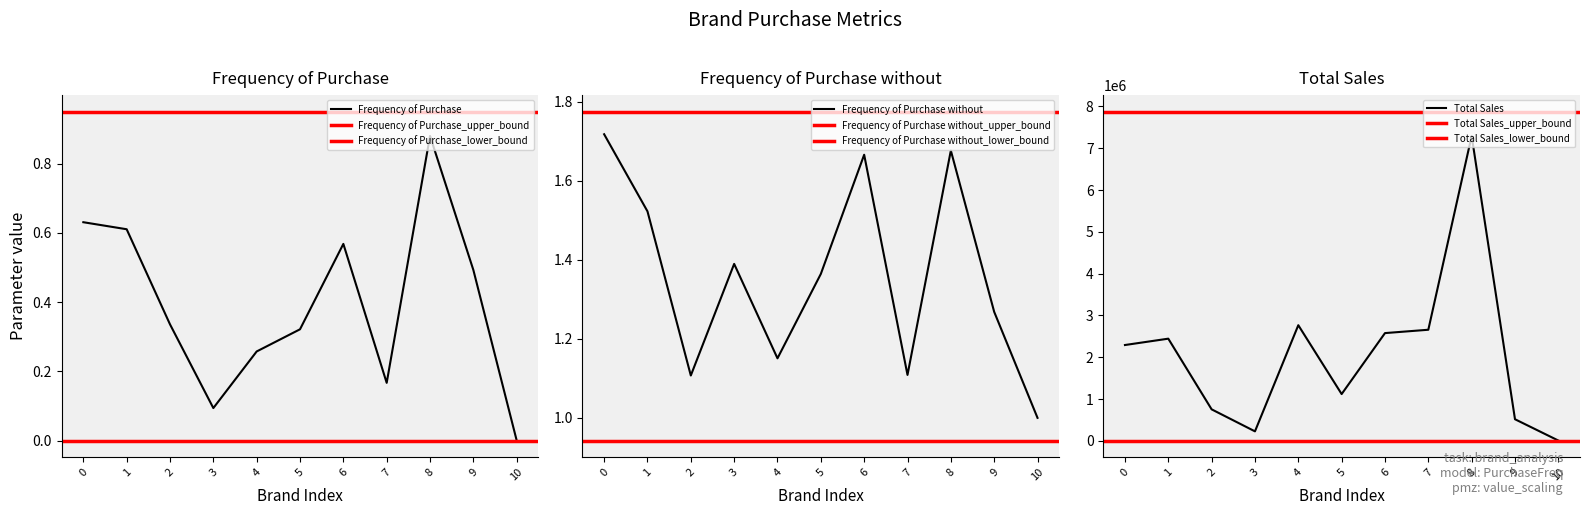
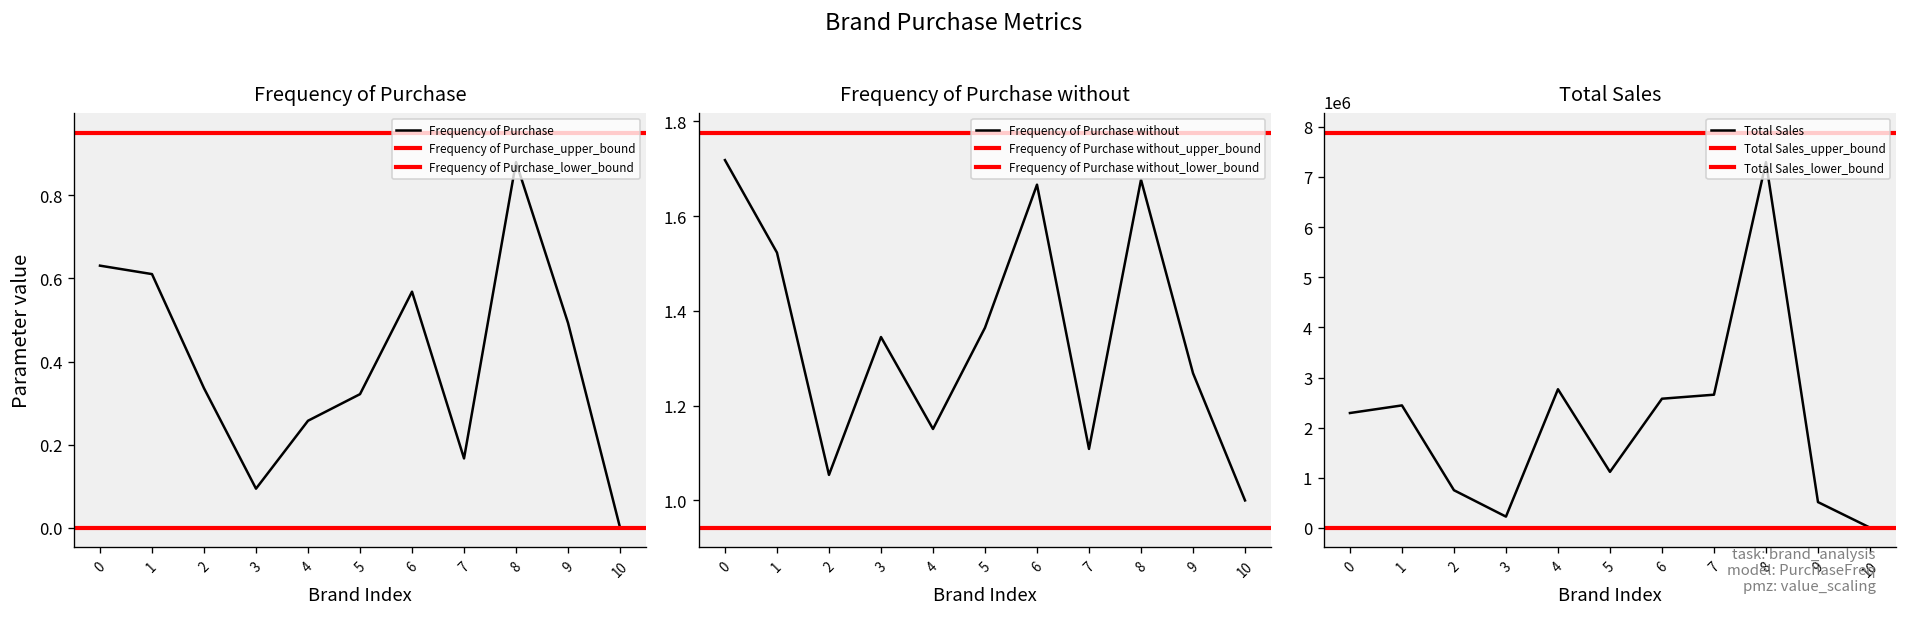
Frequency of Purchase without, 2: 1.11 -> 1.05
Frequency of Purchase without, 3: 1.39 -> 1.34
